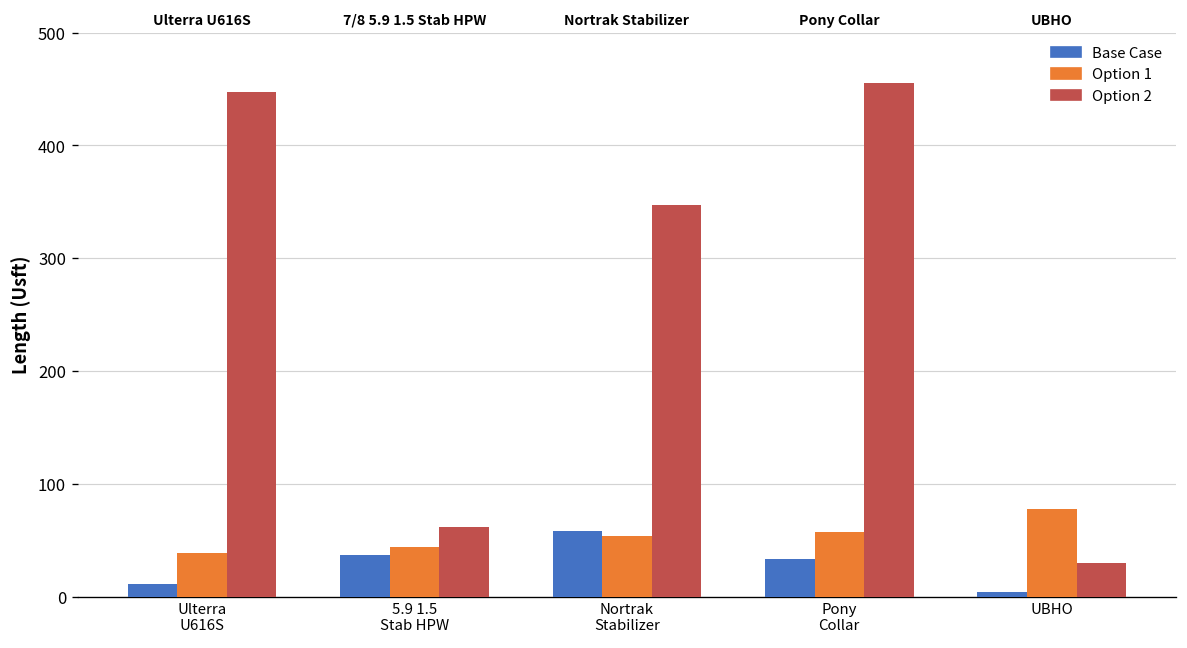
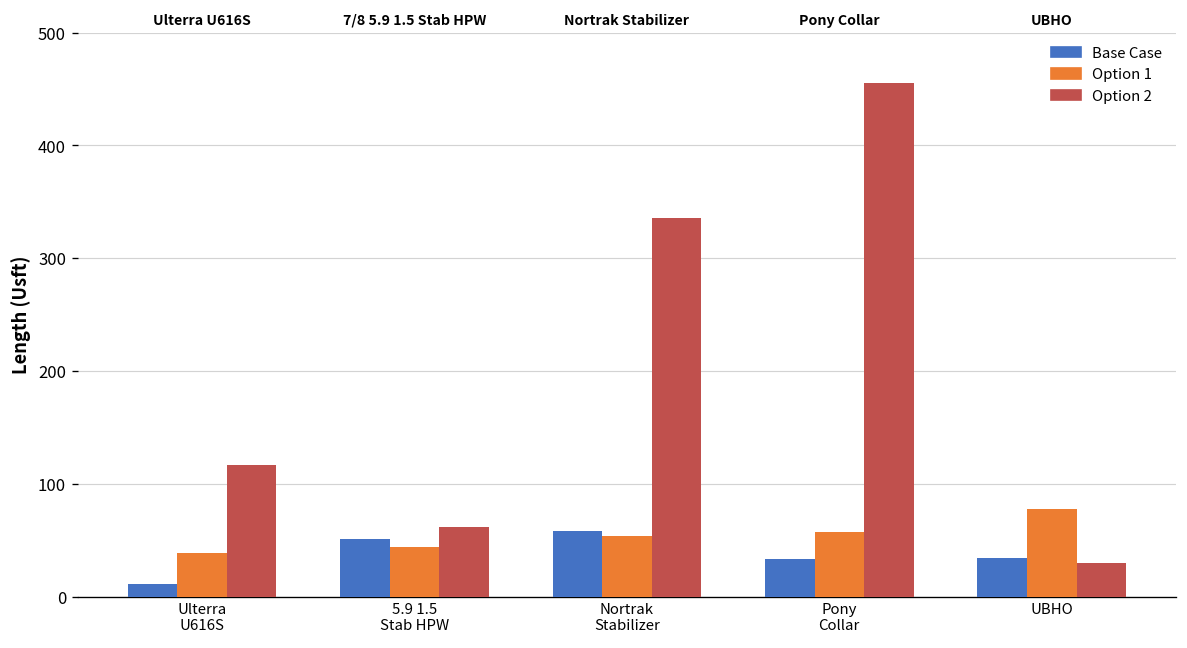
Option 2, Ulterra U616S: 450 -> 120
Base Case, 5.9 1.5 Stab HPW: 40 -> 50
Option 2, Nortrak Stabilizer: 350 -> 340
Base Case, UBHO: 0 -> 30
